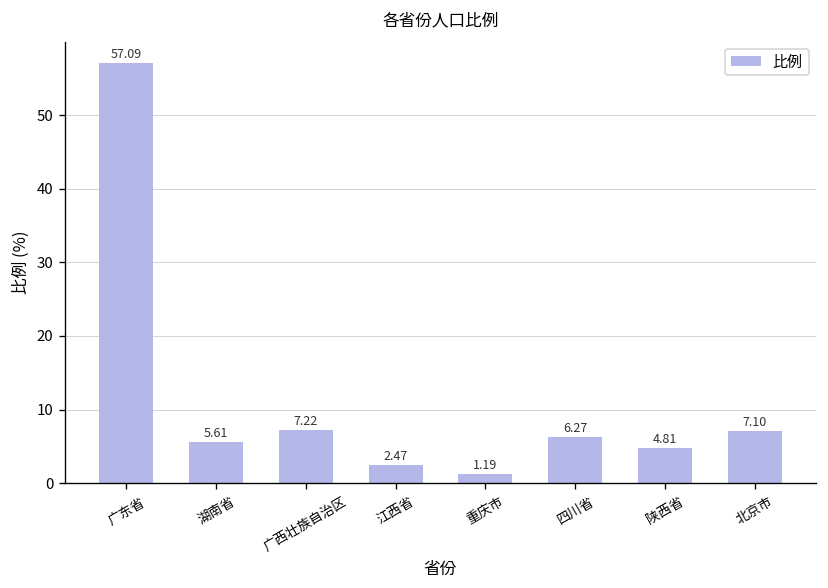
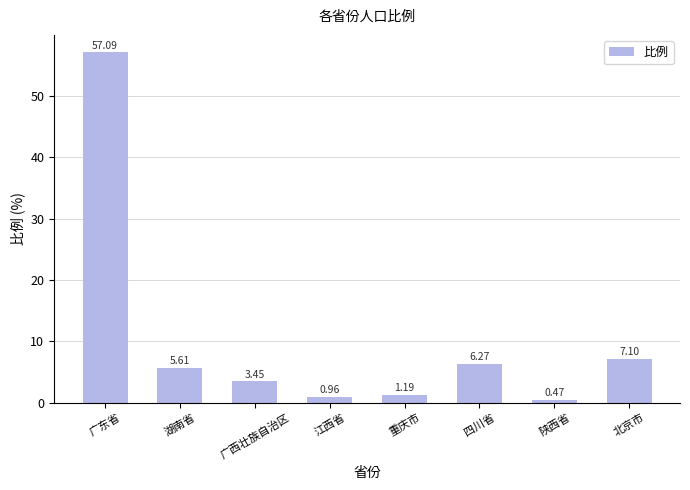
广西壮族自治区: 7.22 -> 3.45
江西省: 2.47 -> 0.96
陕西省: 4.81 -> 0.47
